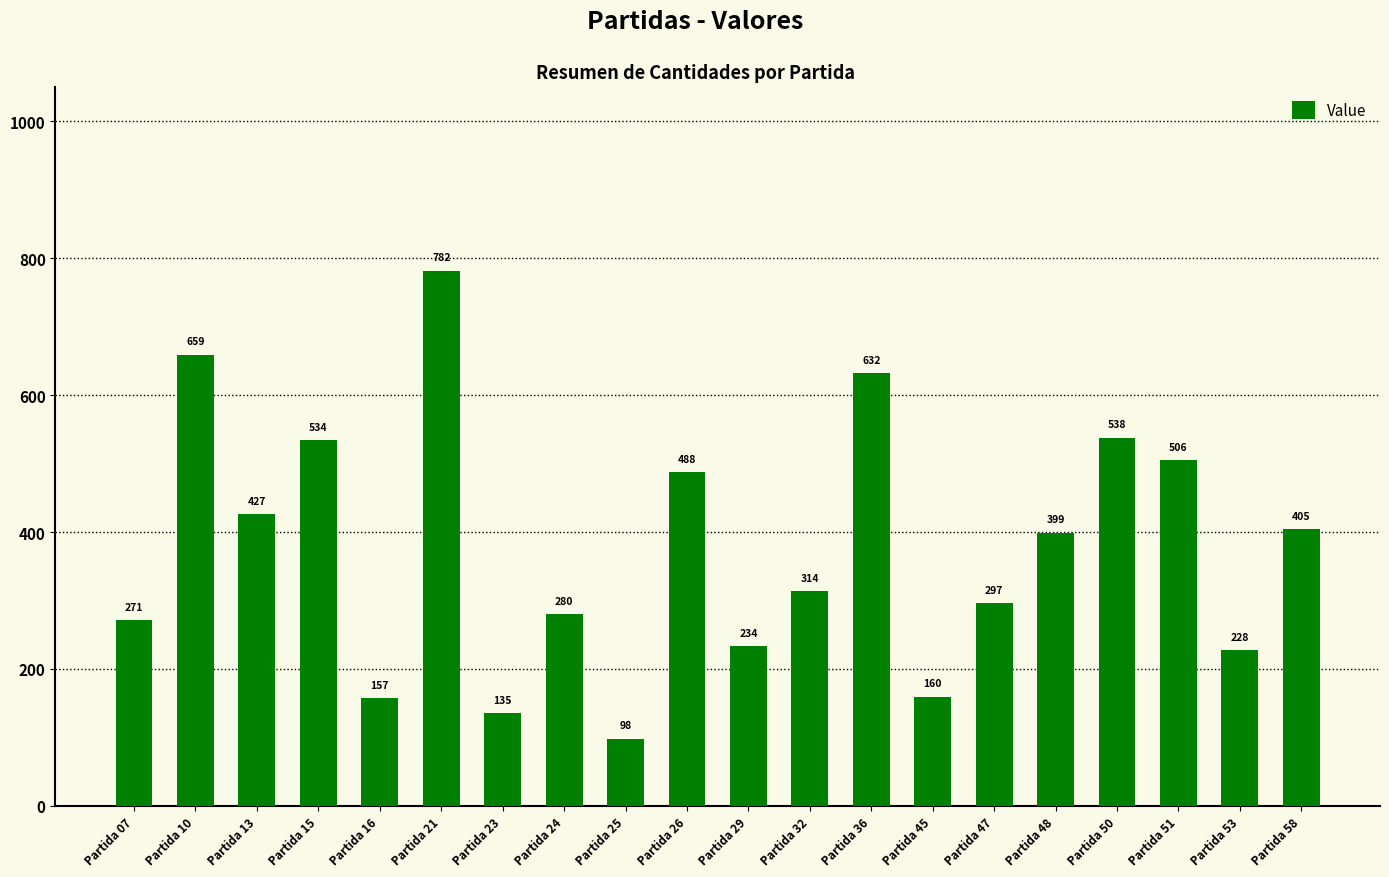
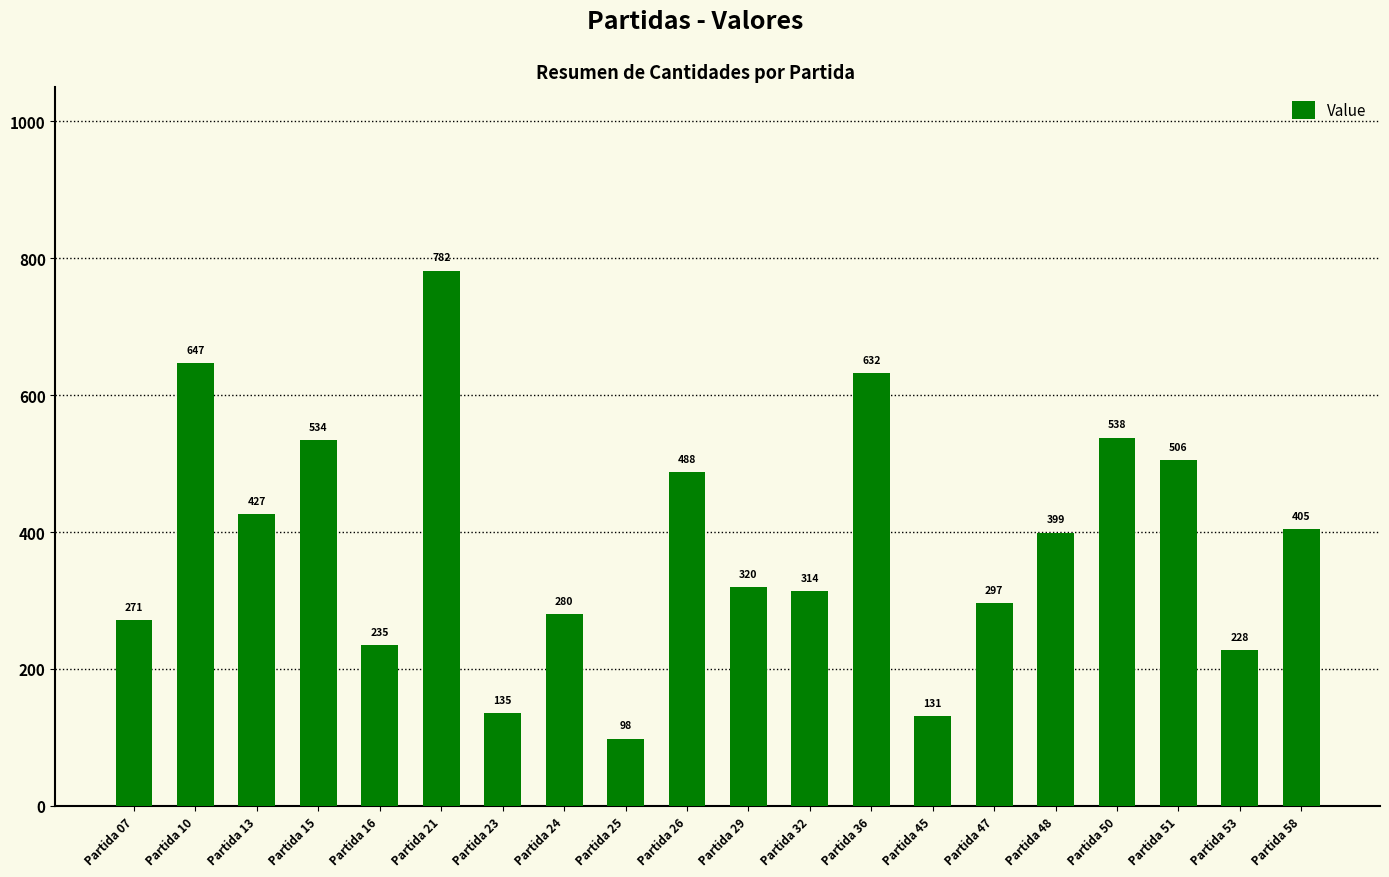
Partida 10: 659 -> 647
Partida 16: 157 -> 235
Partida 29: 234 -> 320
Partida 45: 160 -> 131
